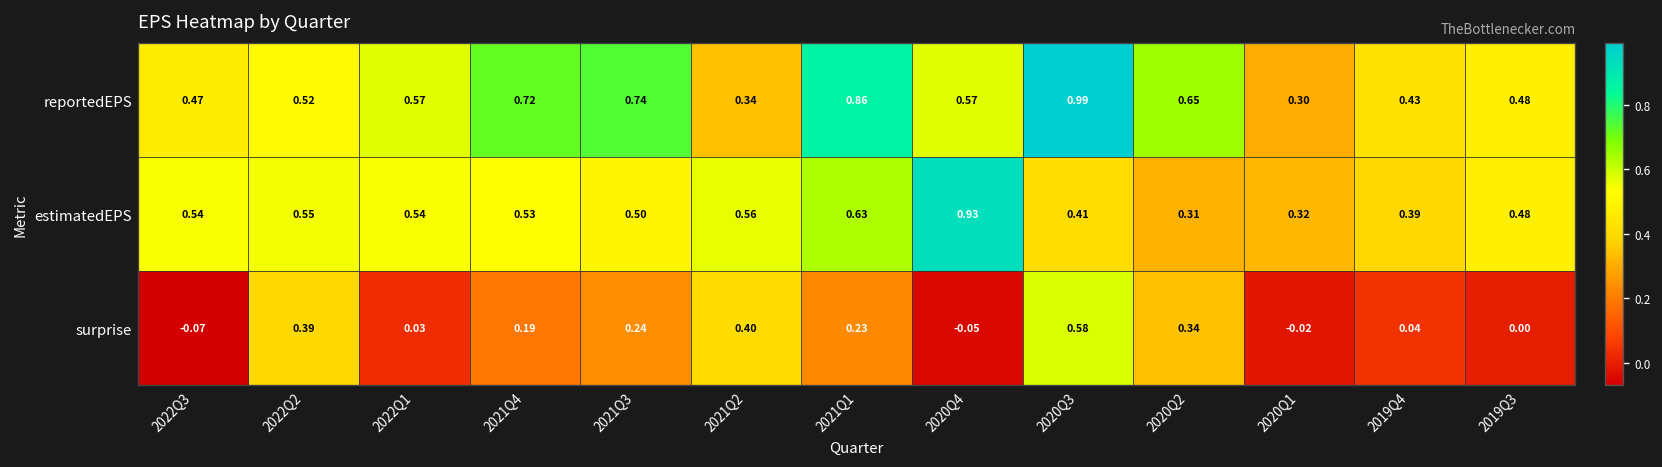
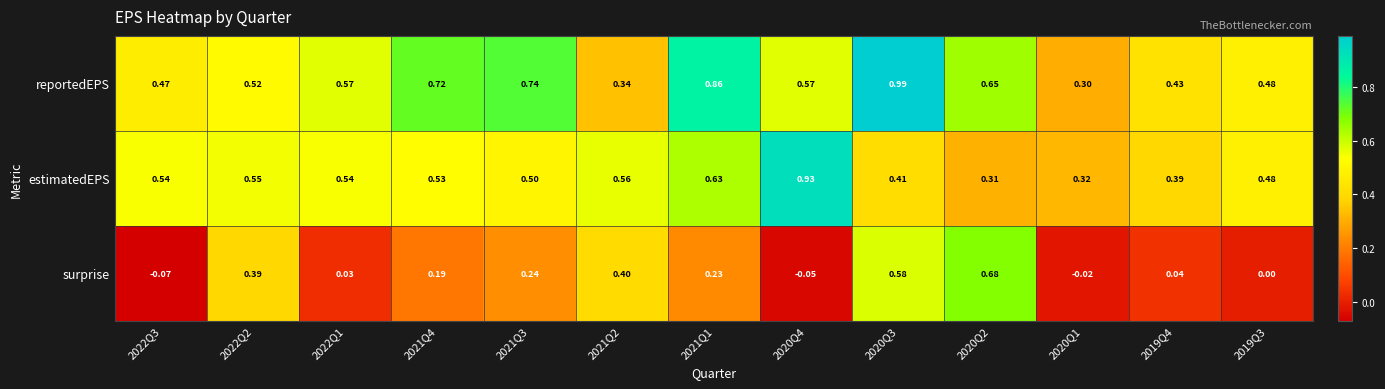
surprise, 2020Q2: 0.34 -> 0.68
